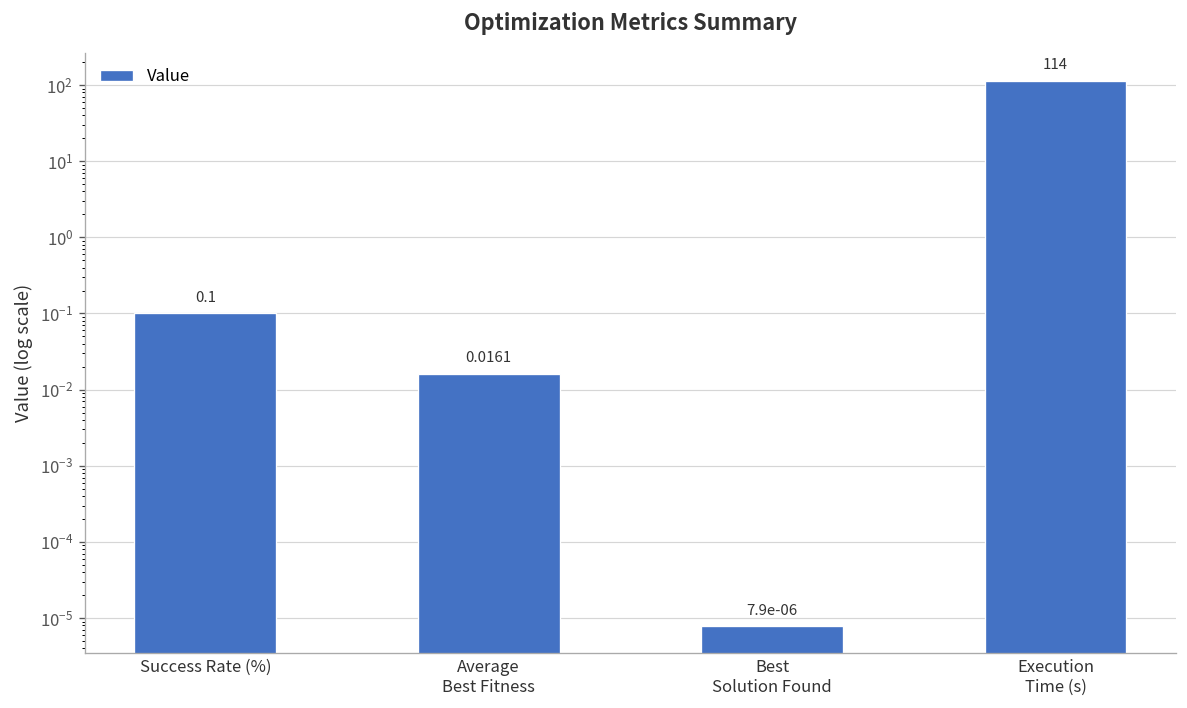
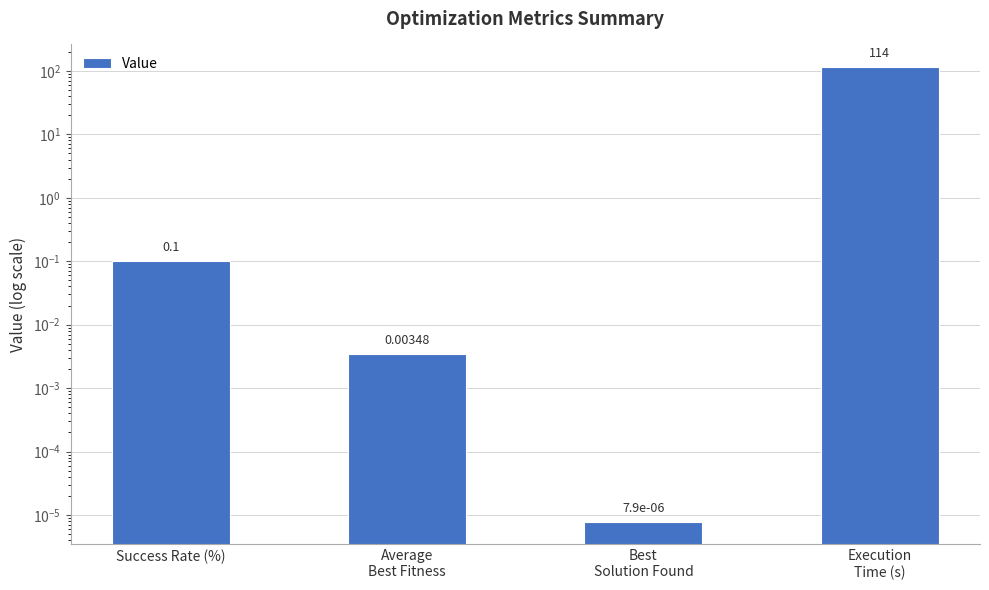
Average Best Fitness: 0.0161 -> 0.00348
